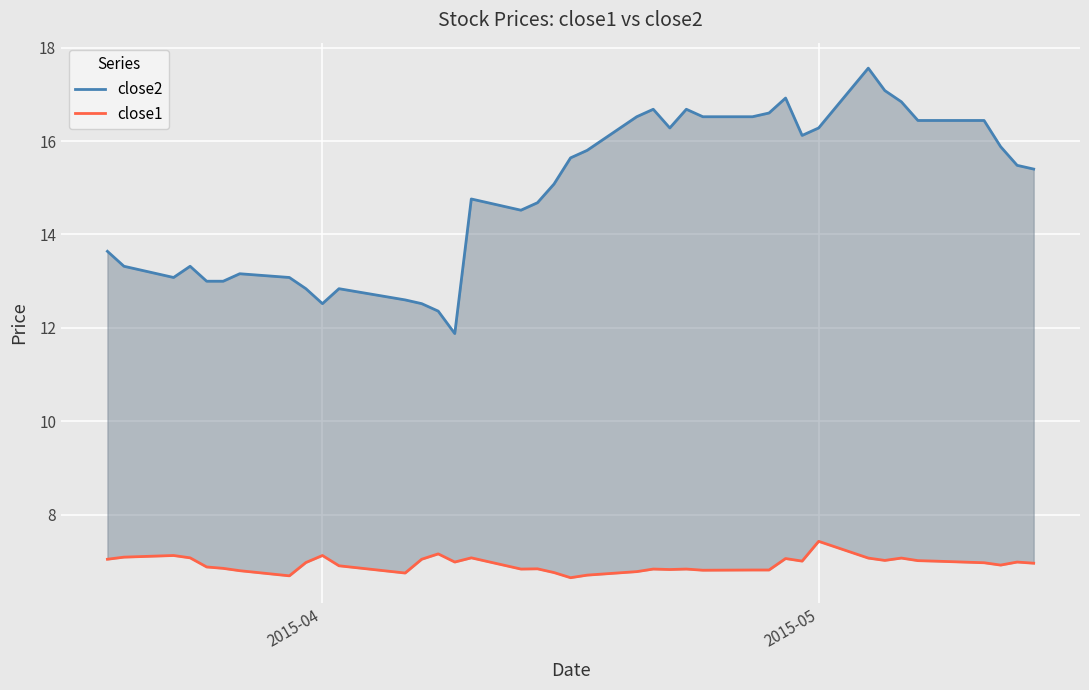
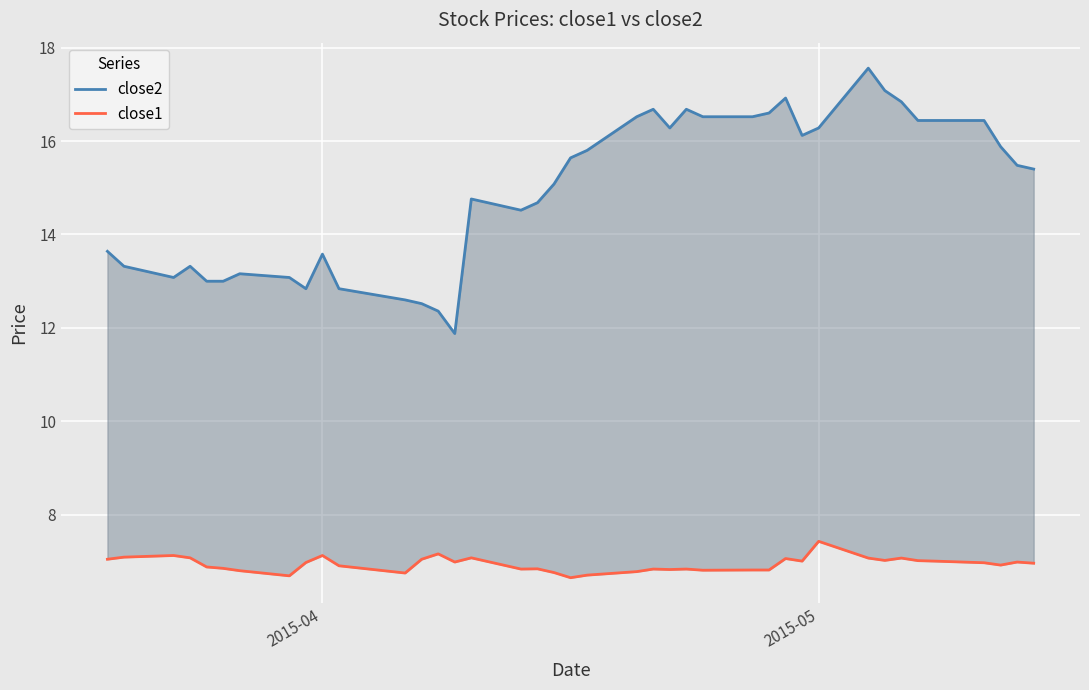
close2, 2015-04: 12.5 -> 13.6
